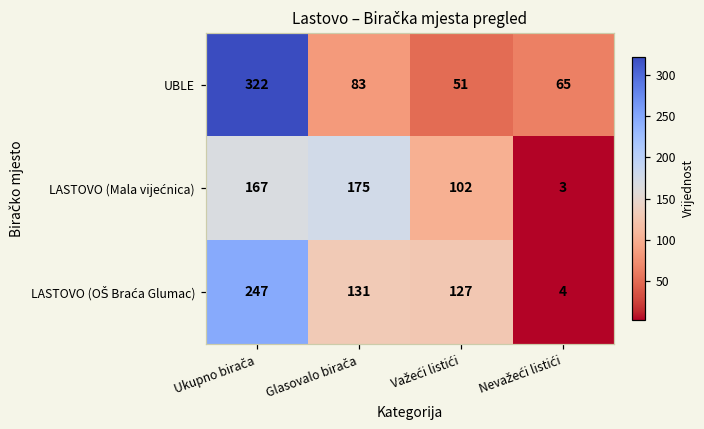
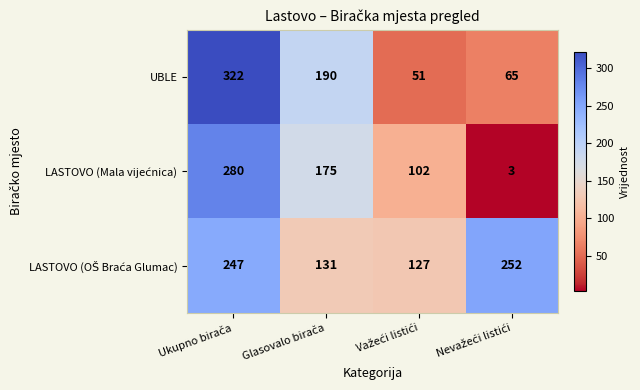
UBLE, Glasovalo birača: 83 -> 190
LASTOVO (Mala vijećnica), Ukupno birača: 167 -> 280
LASTOVO (OŠ Braća Glumac), Nevažeći listići: 4 -> 252
